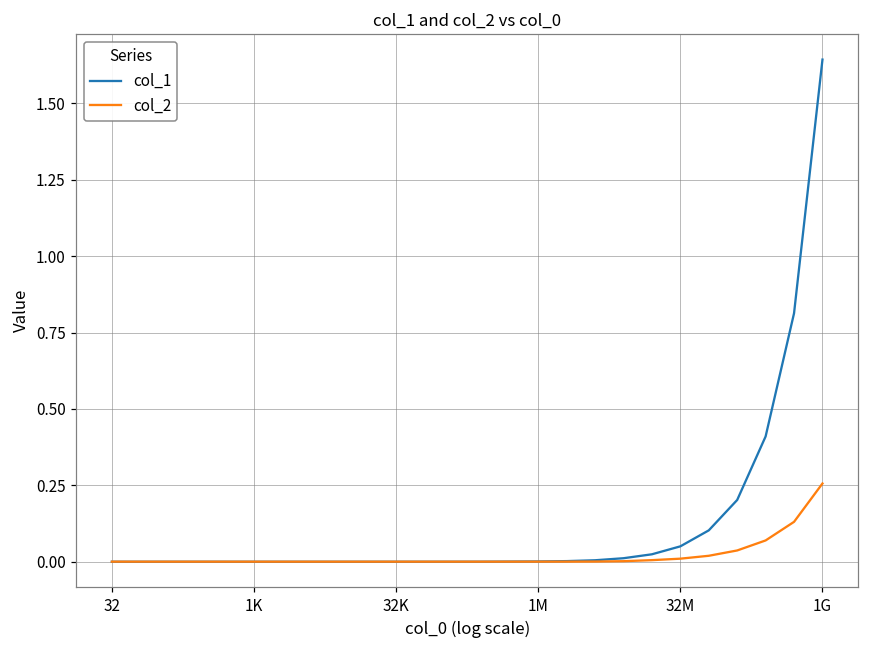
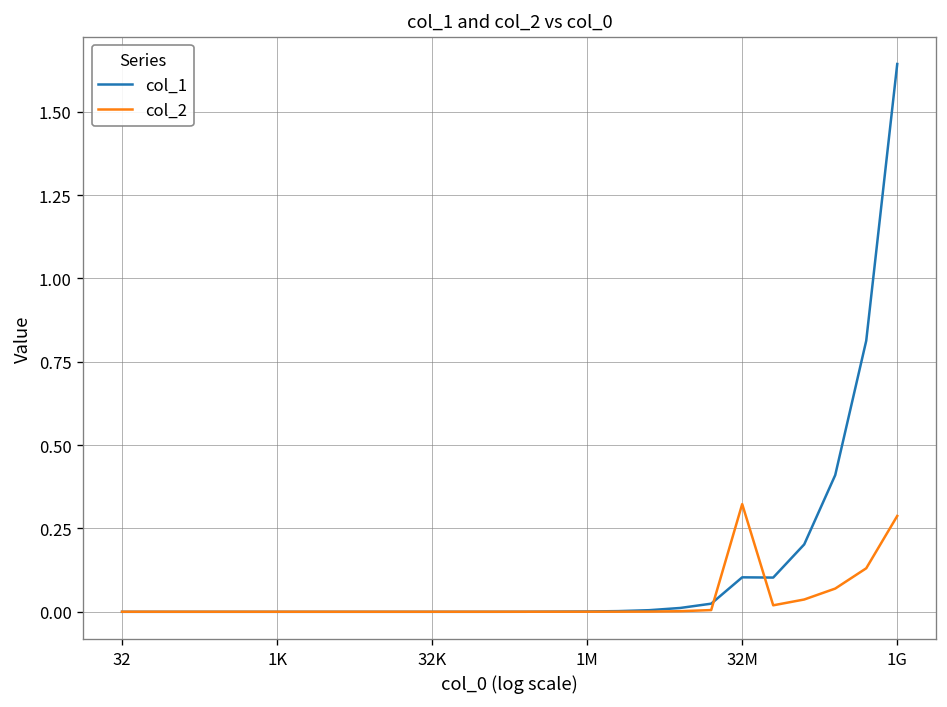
col_1, 32M: 0.05 -> 0.10
col_2, 32M: 0.01 -> 0.32
col_2, 1G: 0.26 -> 0.29
